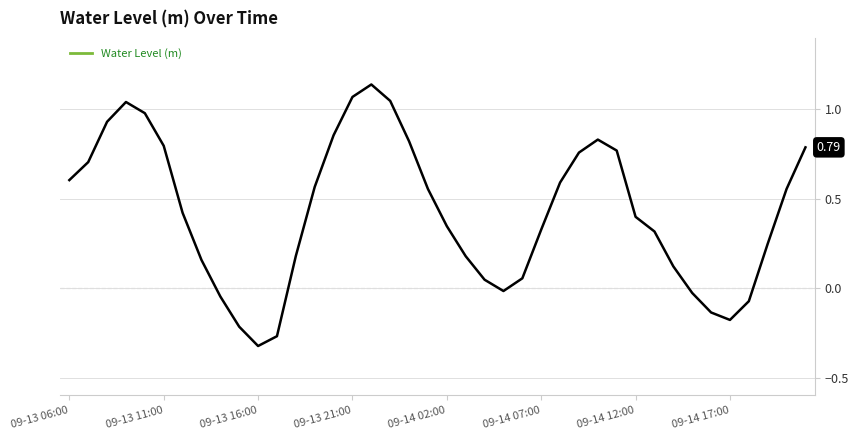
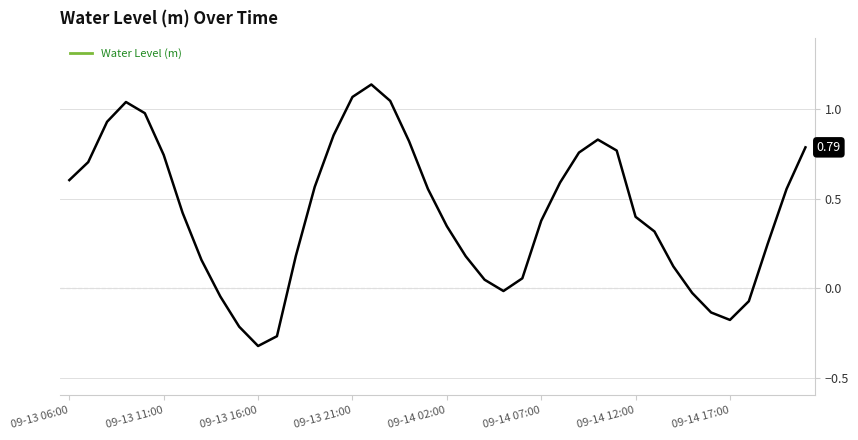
09-13 11:00: 0.80 -> 0.75
09-14 07:00: 0.33 -> 0.38
